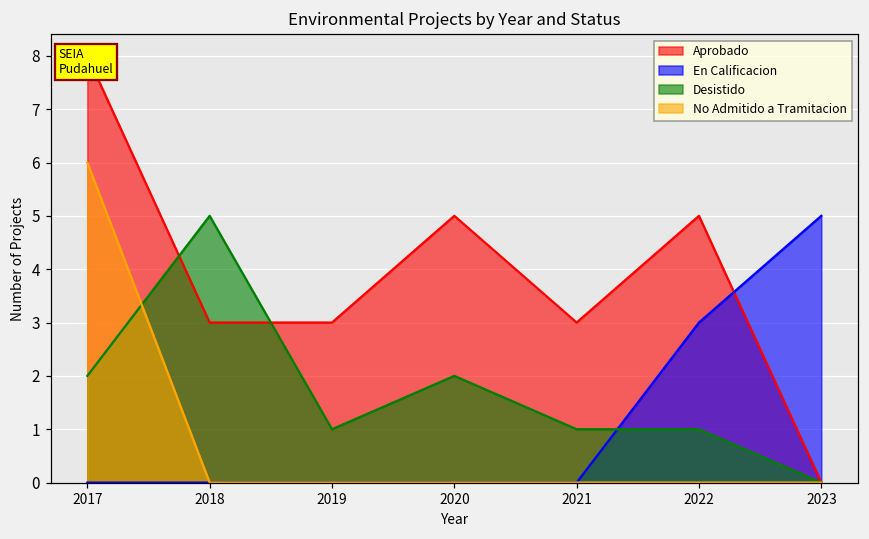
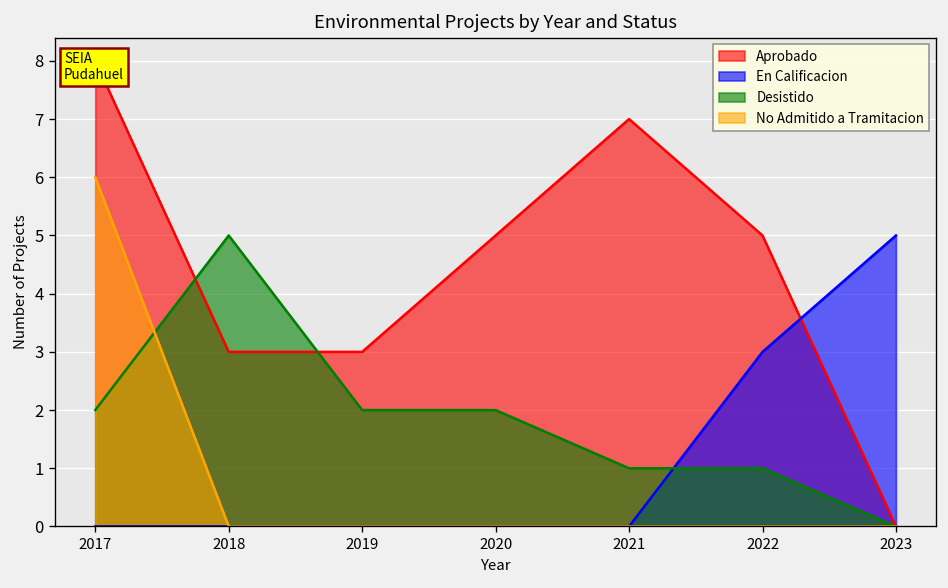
Desistido, 2019: 1 -> 2
Aprobado, 2021: 3 -> 7
